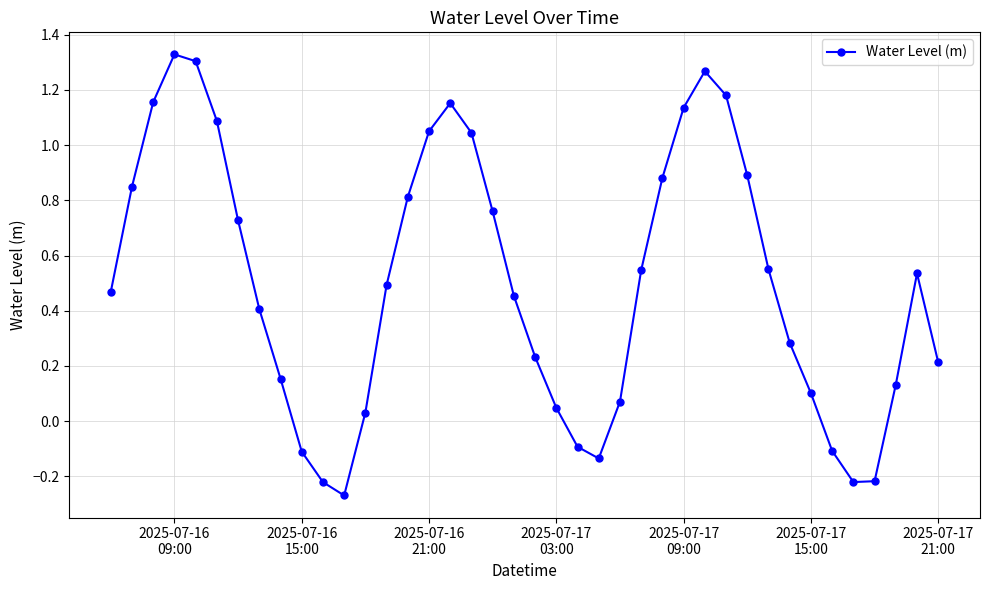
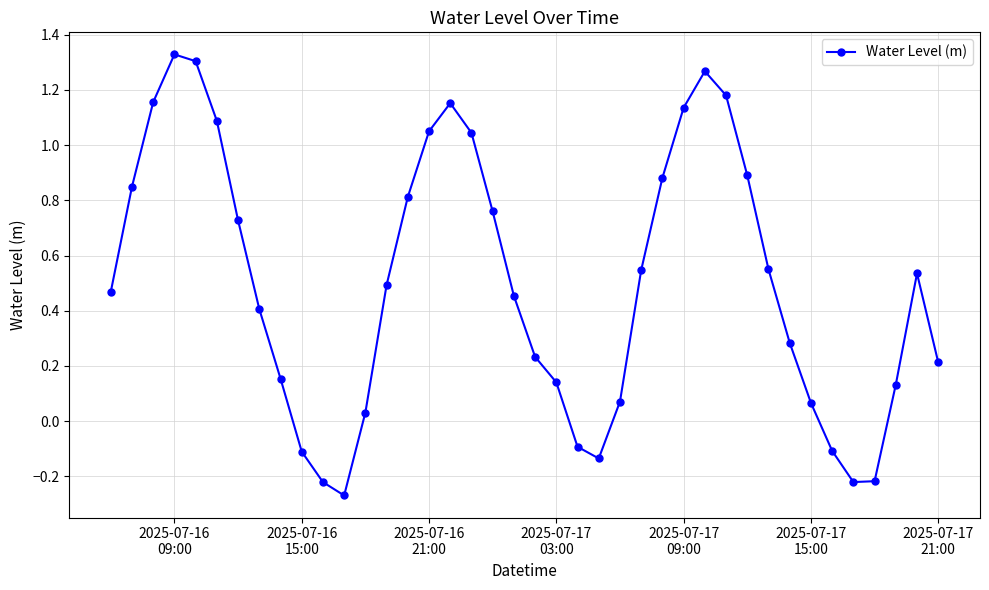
2025-07-17 03:00: 0.05 -> 0.14
2025-07-17 15:00: 0.10 -> 0.07
